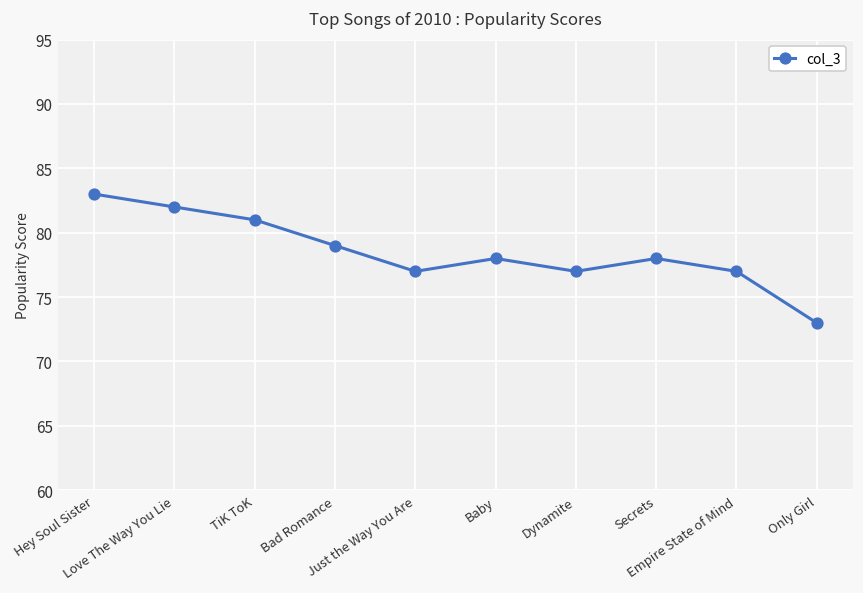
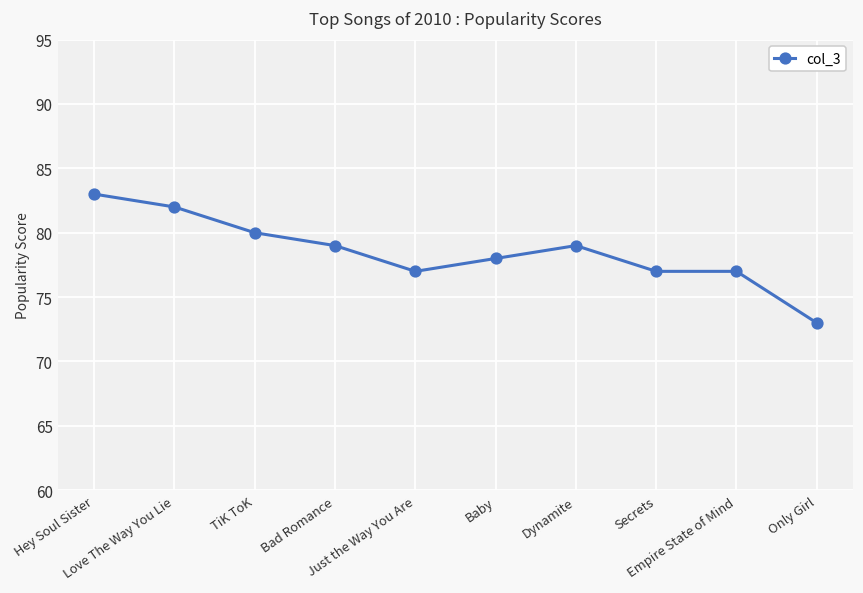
TiK ToK: 81 -> 80
Dynamite: 77 -> 79
Secrets: 78 -> 77
